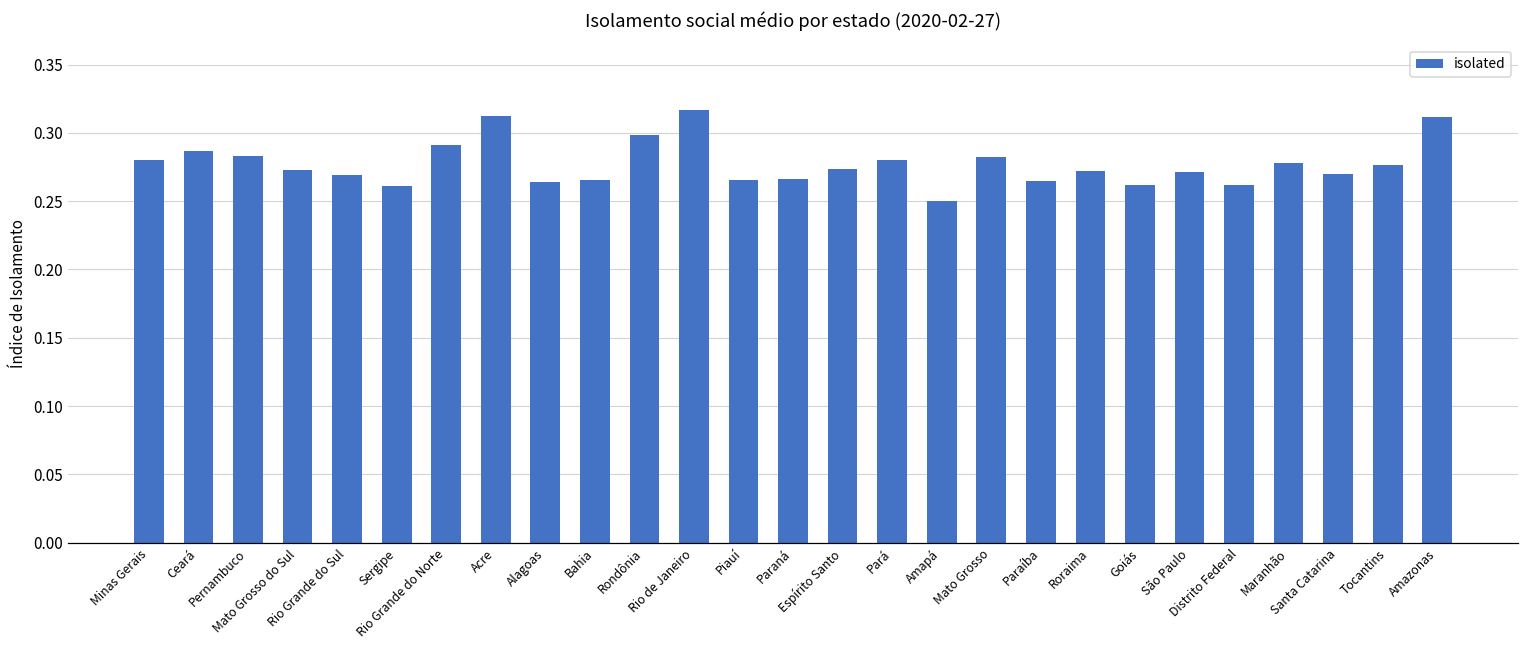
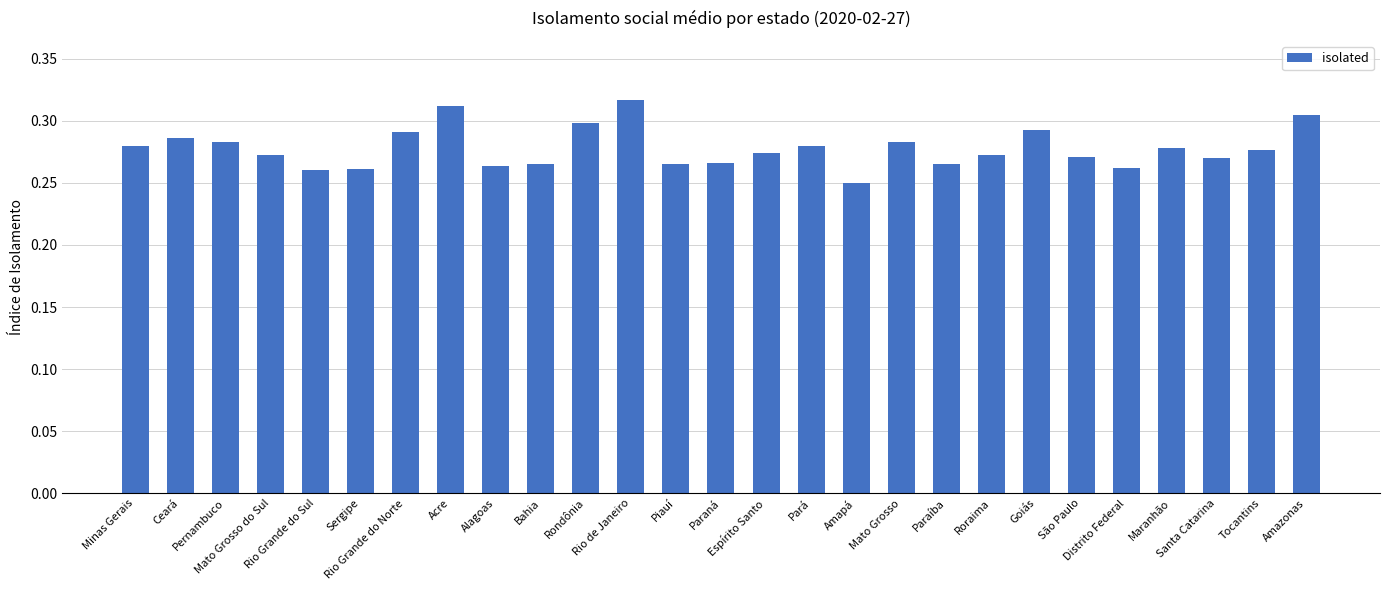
Rio Grande do Sul: 0.270 -> 0.261
Goiás: 0.262 -> 0.292
Amazonas: 0.311 -> 0.305
